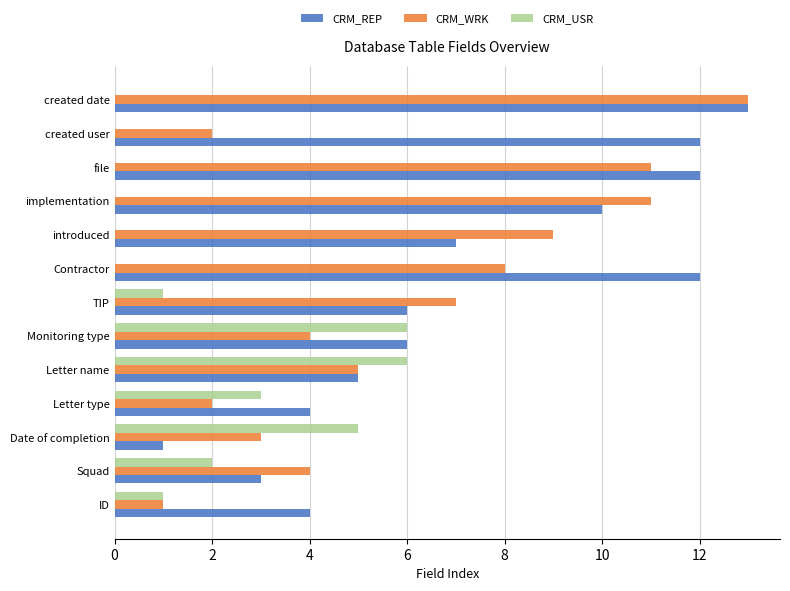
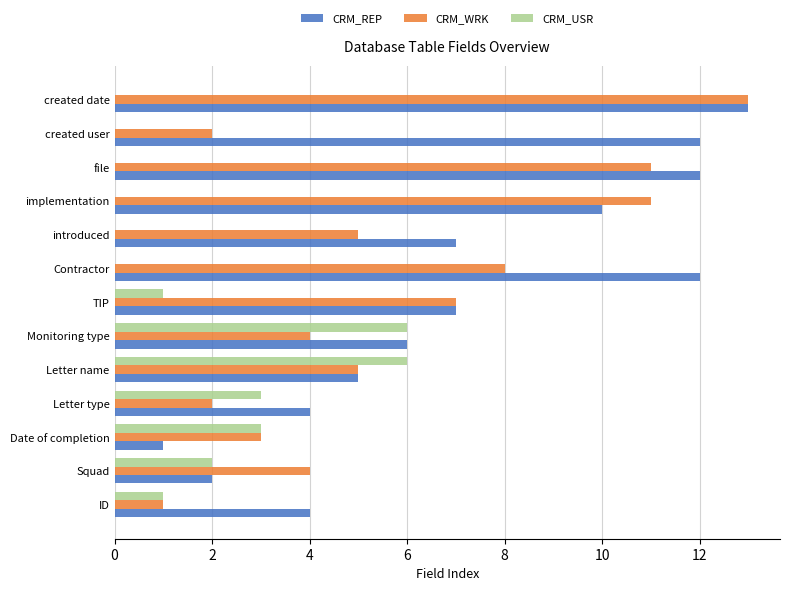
CRM_WRK, introduced: 9 -> 5
CRM_REP, TIP: 6 -> 7
CRM_USR, Date of completion: 5 -> 3
CRM_REP, Squad: 3 -> 2
